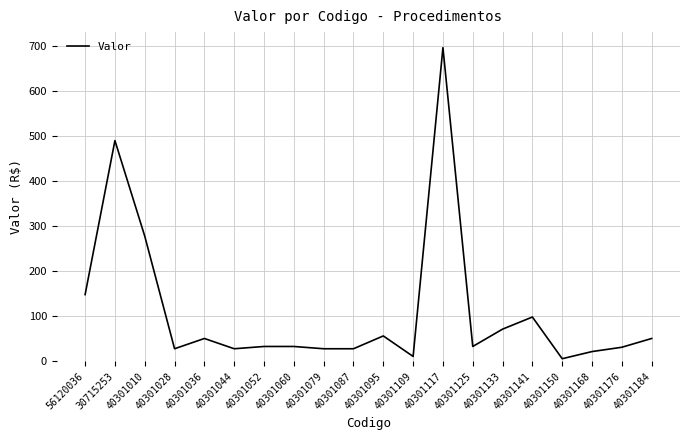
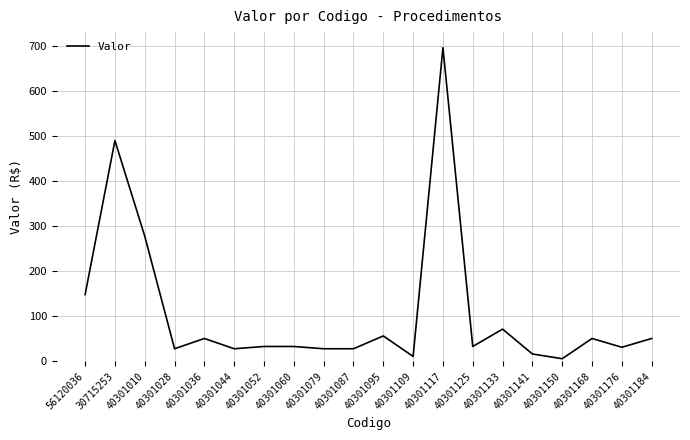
40301141: 100 -> 20
40301168: 20 -> 50
